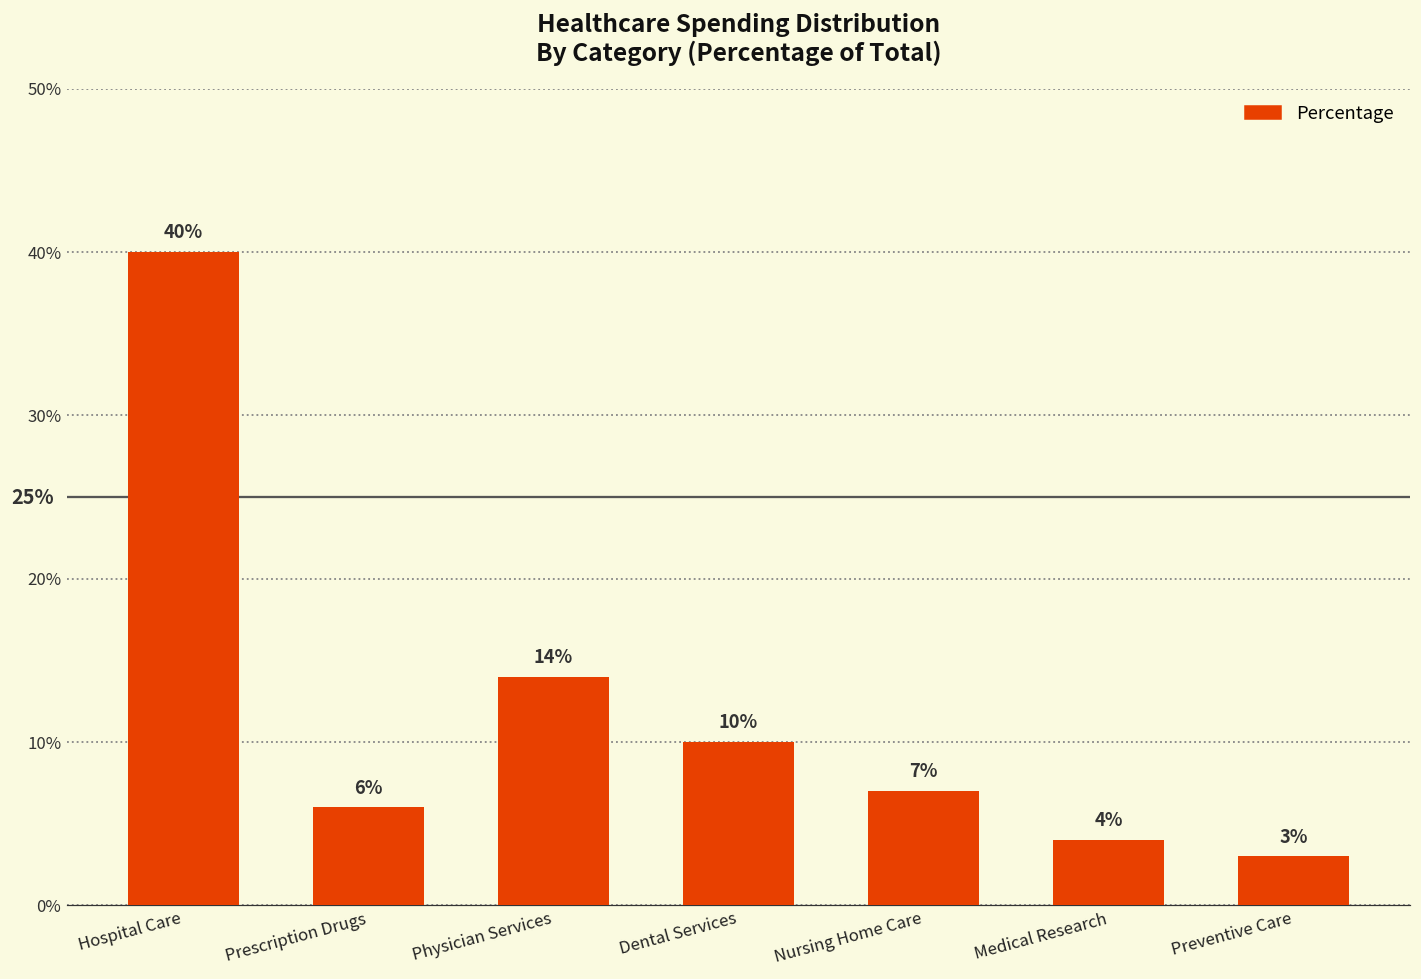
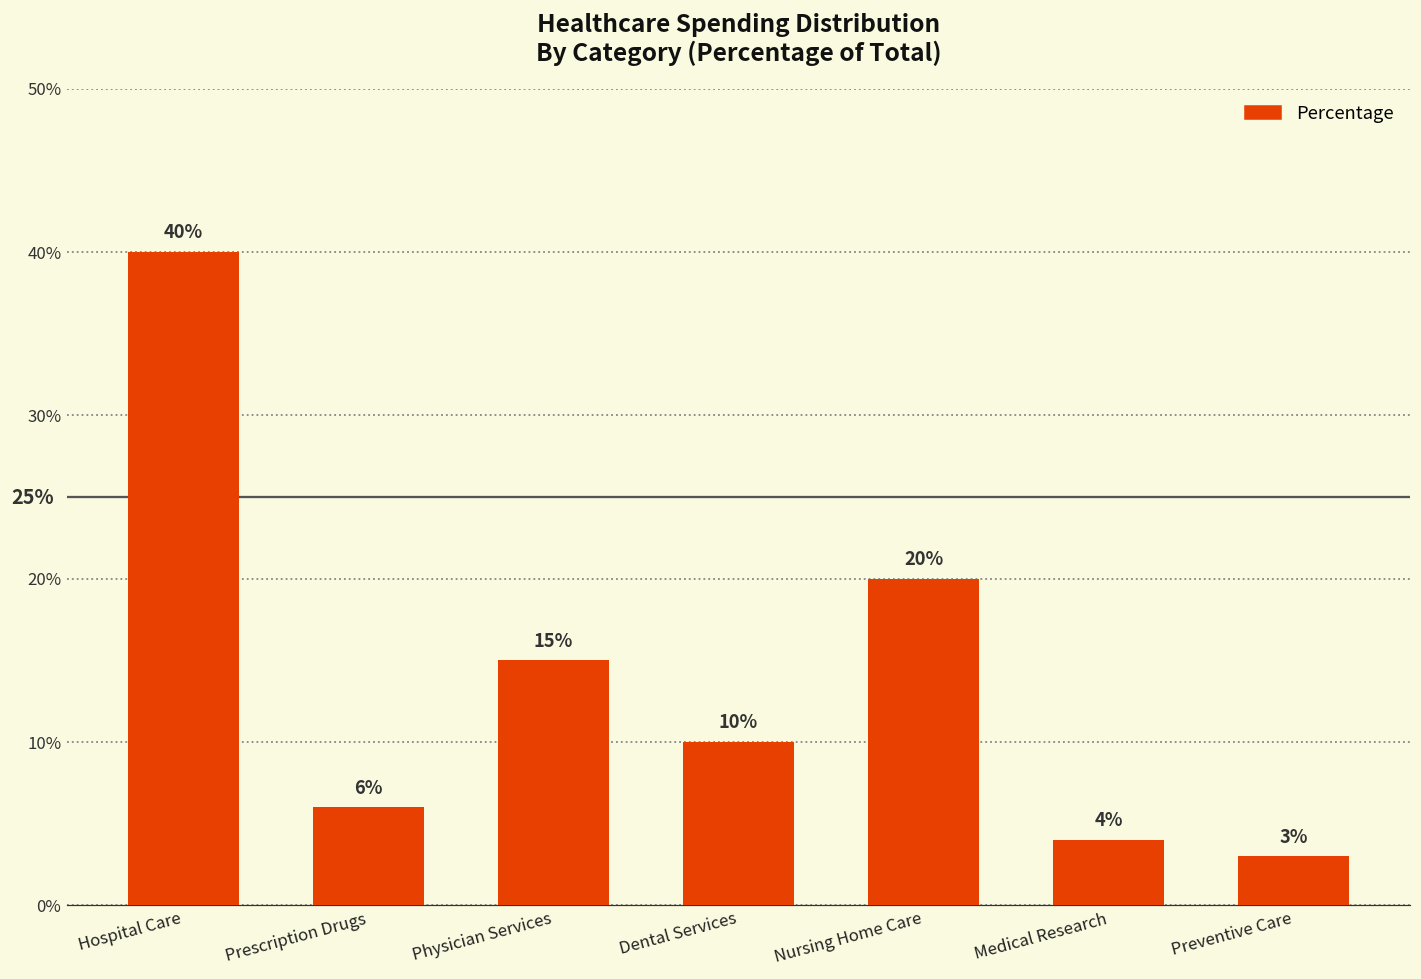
Physician Services: 14% -> 15%
Nursing Home Care: 7% -> 20%
